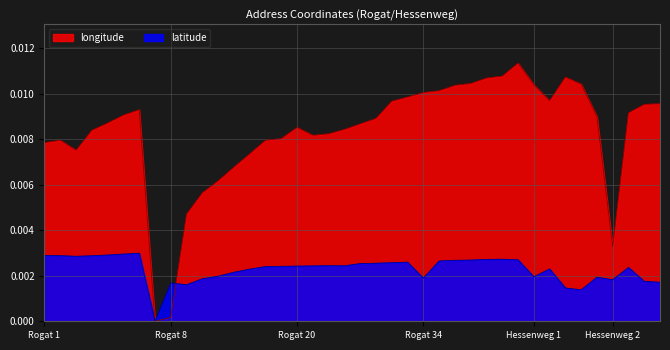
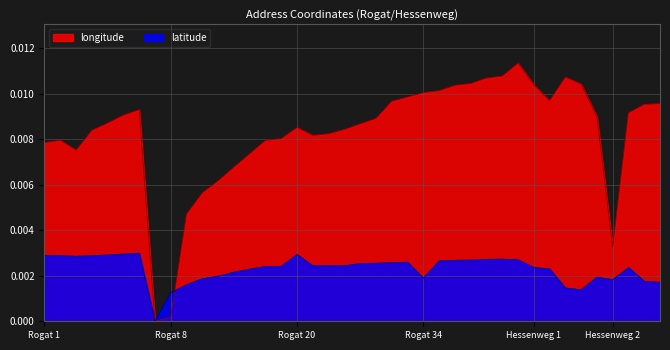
latitude, Rogat 8: 0.0017 -> 0.0013
latitude, Rogat 20: 0.0024 -> 0.0029
latitude, Hessenweg 1: 0.0020 -> 0.0024
